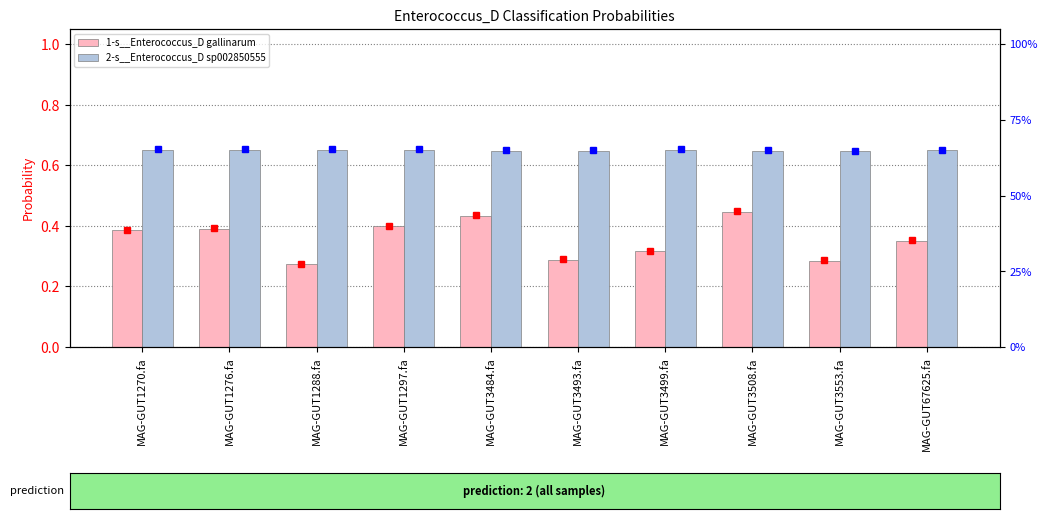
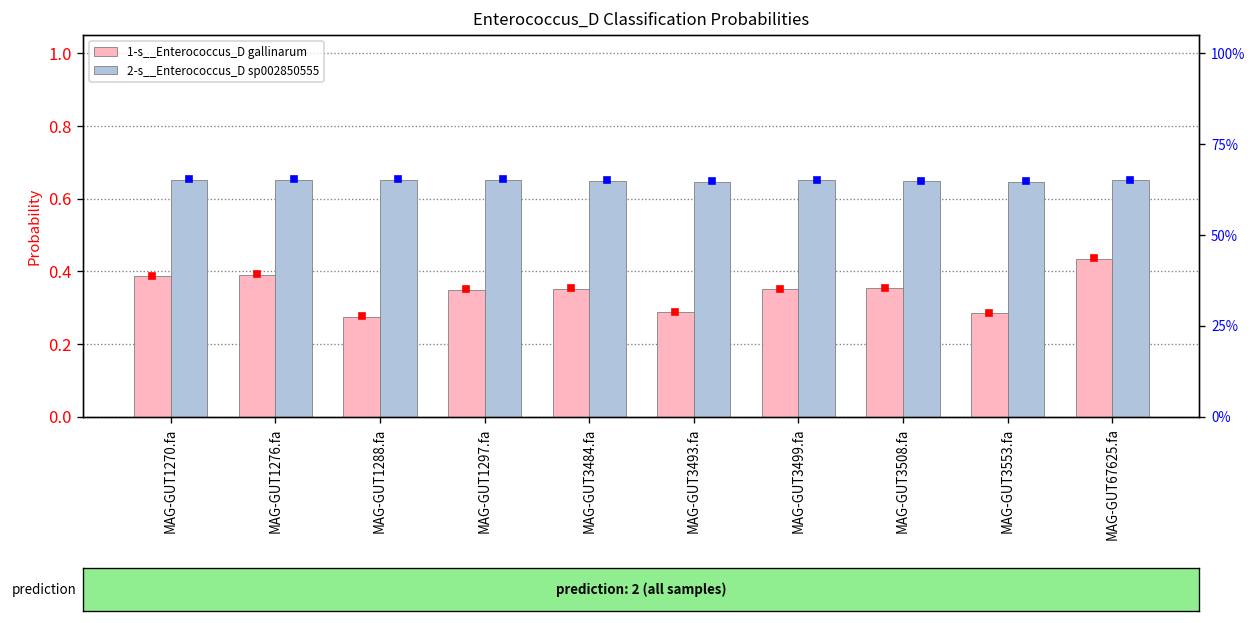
1-s__Enterococcus_D gallinarum, MAG-GUT1297.fa: 0.40 -> 0.35
1-s__Enterococcus_D gallinarum, MAG-GUT3484.fa: 0.43 -> 0.35
1-s__Enterococcus_D gallinarum, MAG-GUT3499.fa: 0.32 -> 0.35
1-s__Enterococcus_D gallinarum, MAG-GUT3508.fa: 0.45 -> 0.35
1-s__Enterococcus_D gallinarum, MAG-GUT67625.fa: 0.35 -> 0.43
